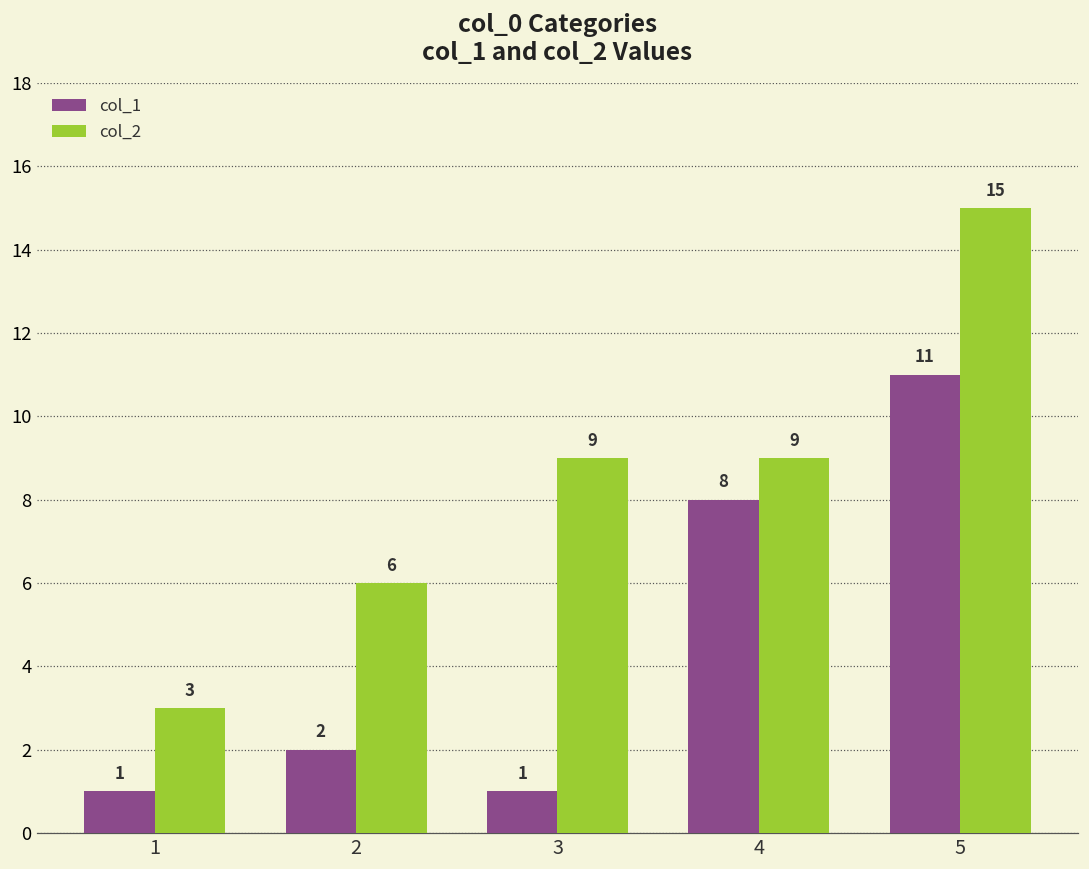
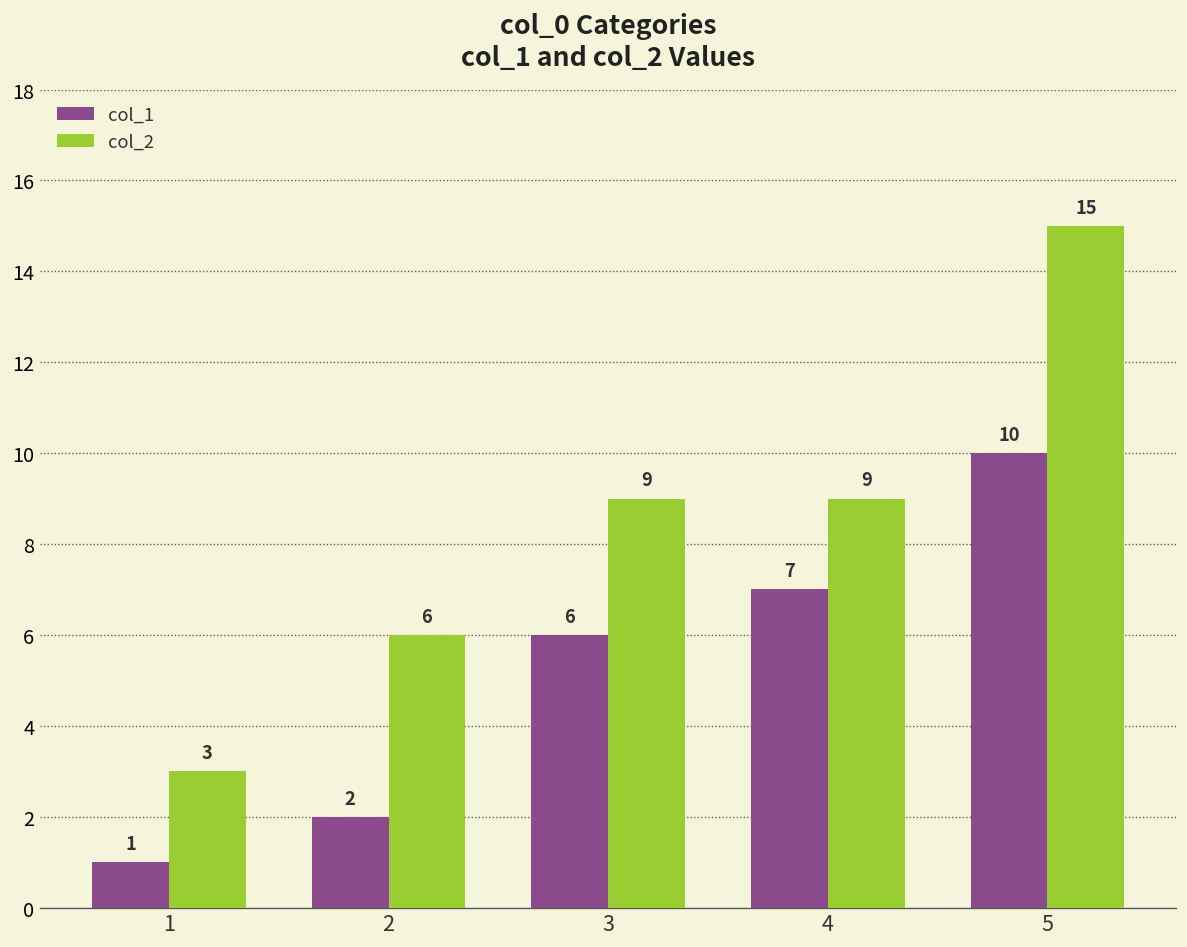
col_1, 3: 1 -> 6
col_1, 4: 8 -> 7
col_1, 5: 11 -> 10
